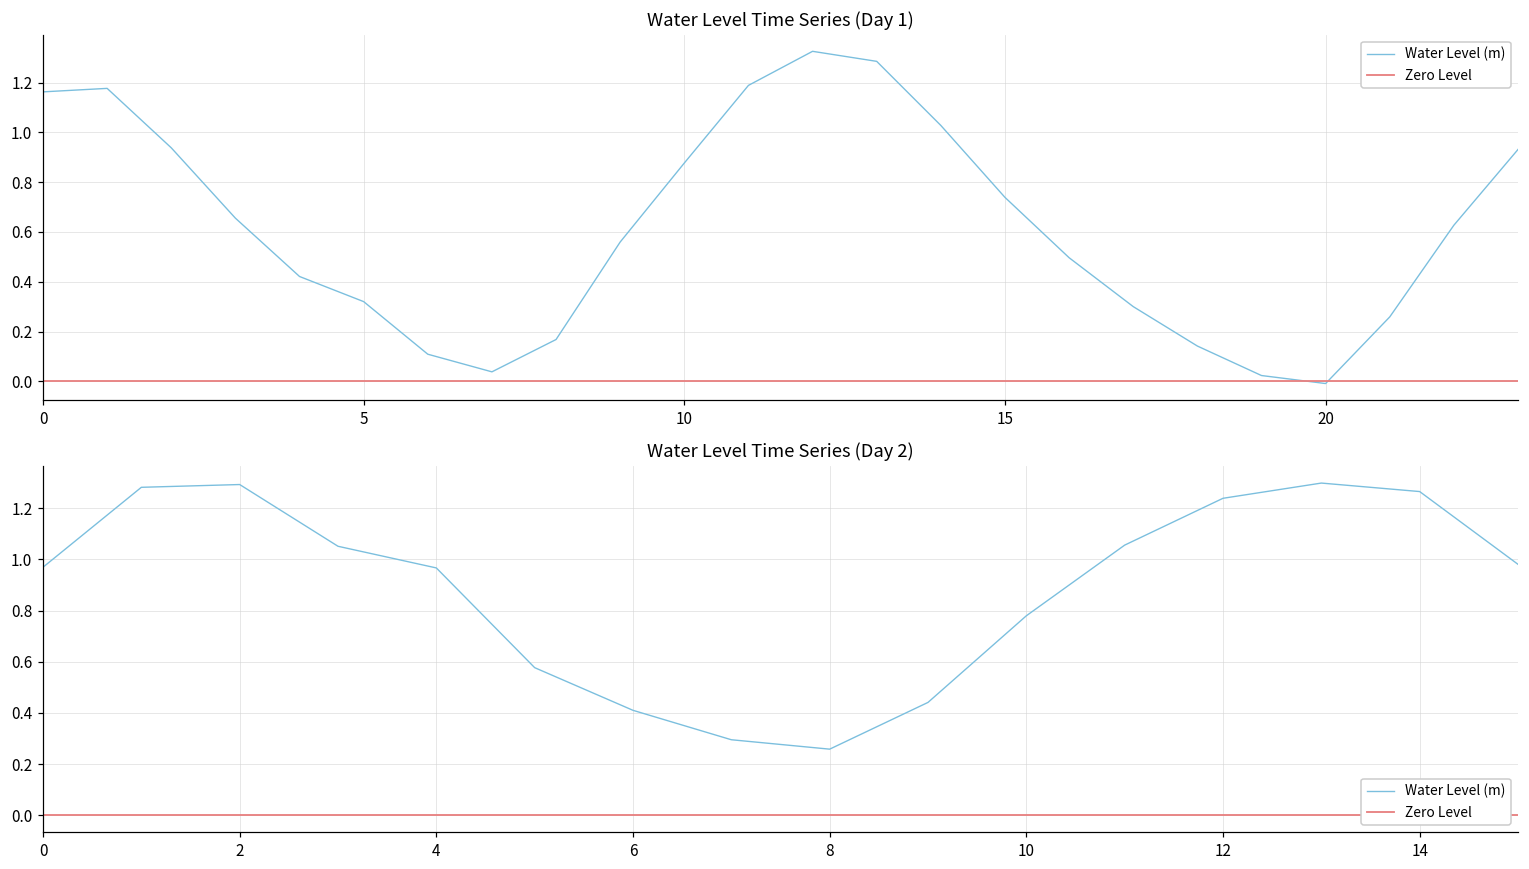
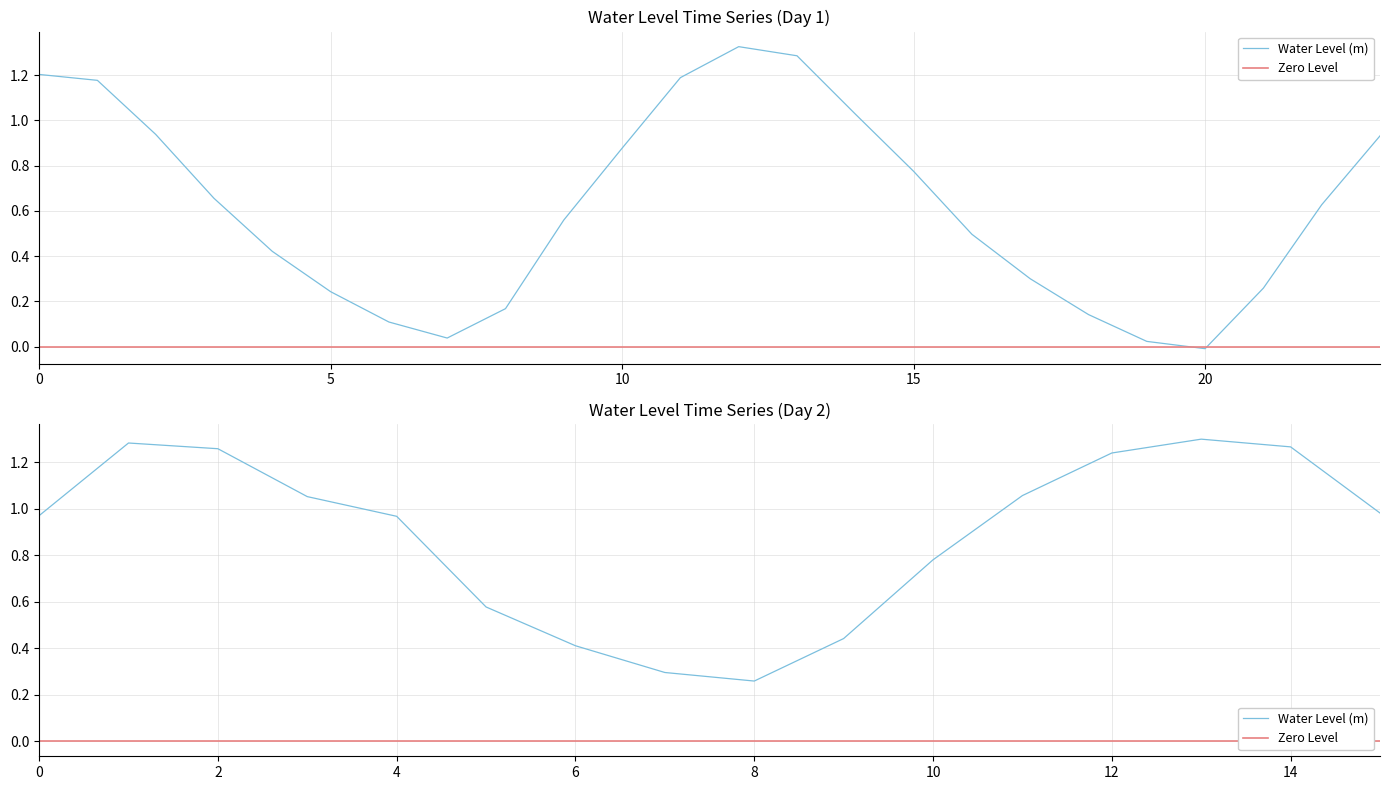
Water Level Time Series (Day 1), 0: 1.16 -> 1.20
Water Level Time Series (Day 1), 5: 0.32 -> 0.24
Water Level Time Series (Day 1), 15: 0.74 -> 0.77
Water Level Time Series (Day 2), 2: 1.29 -> 1.26
